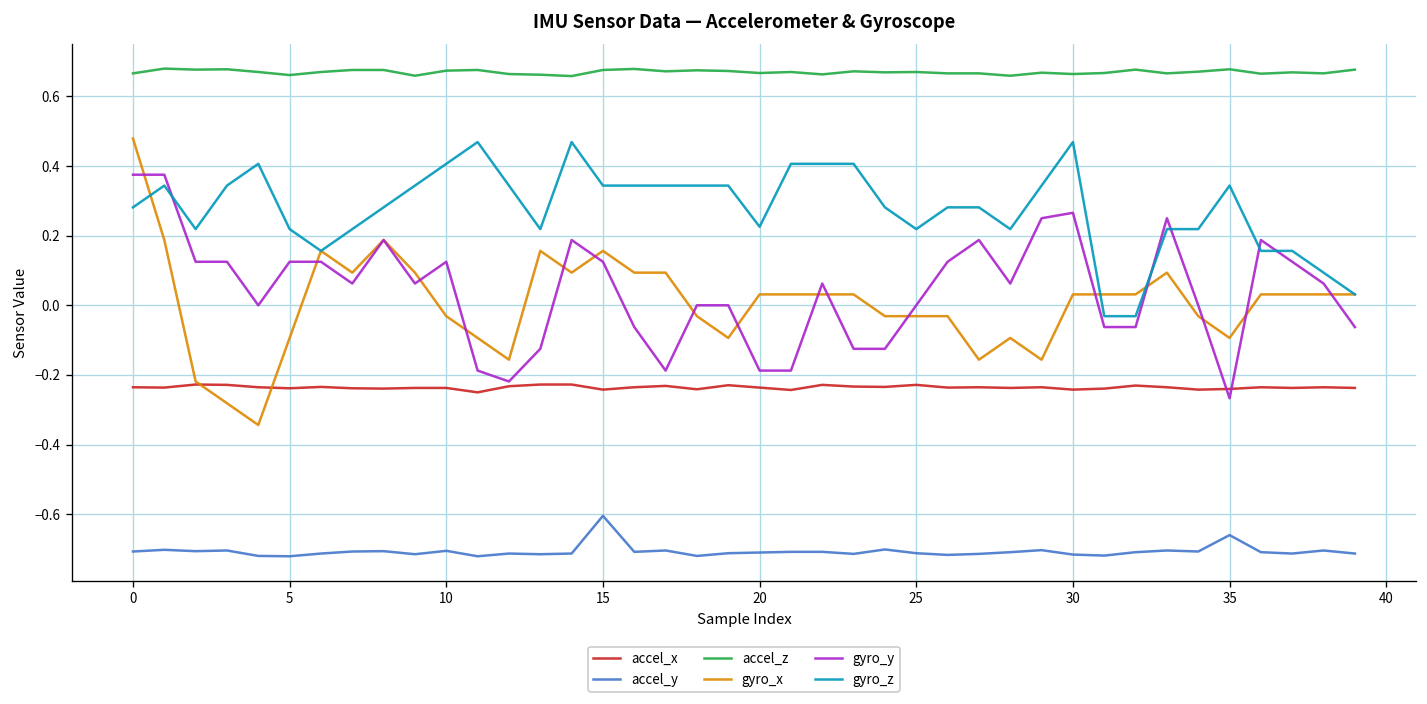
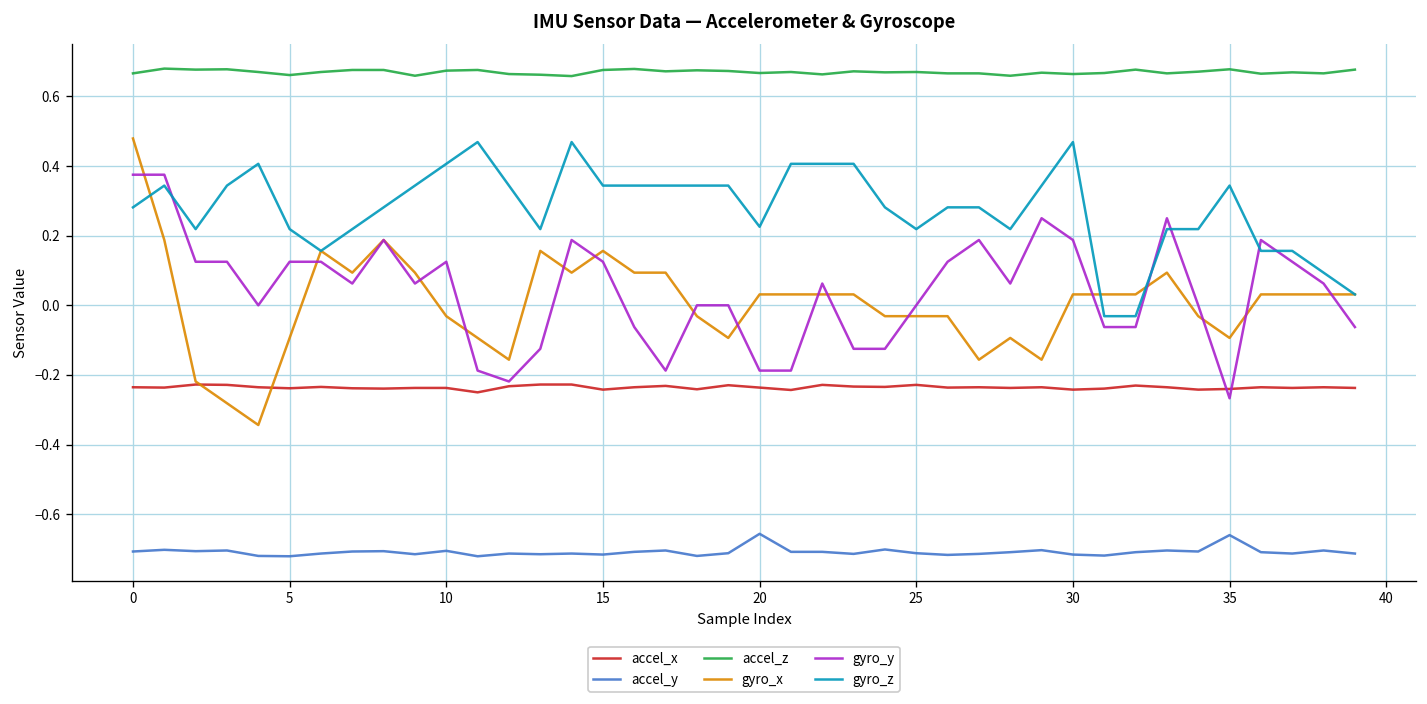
accel_y, 15: -0.60 -> -0.72
accel_y, 20: -0.71 -> -0.66
gyro_y, 30: 0.27 -> 0.19
